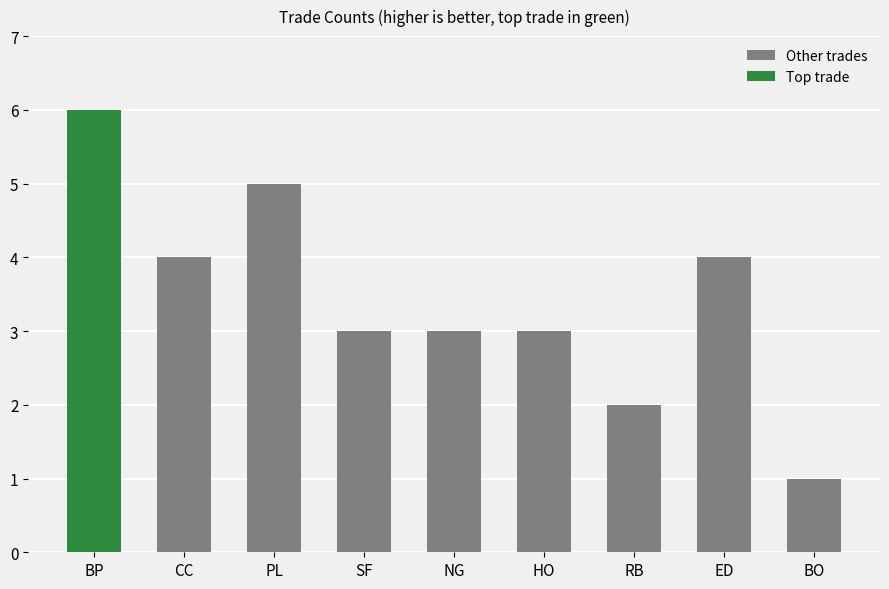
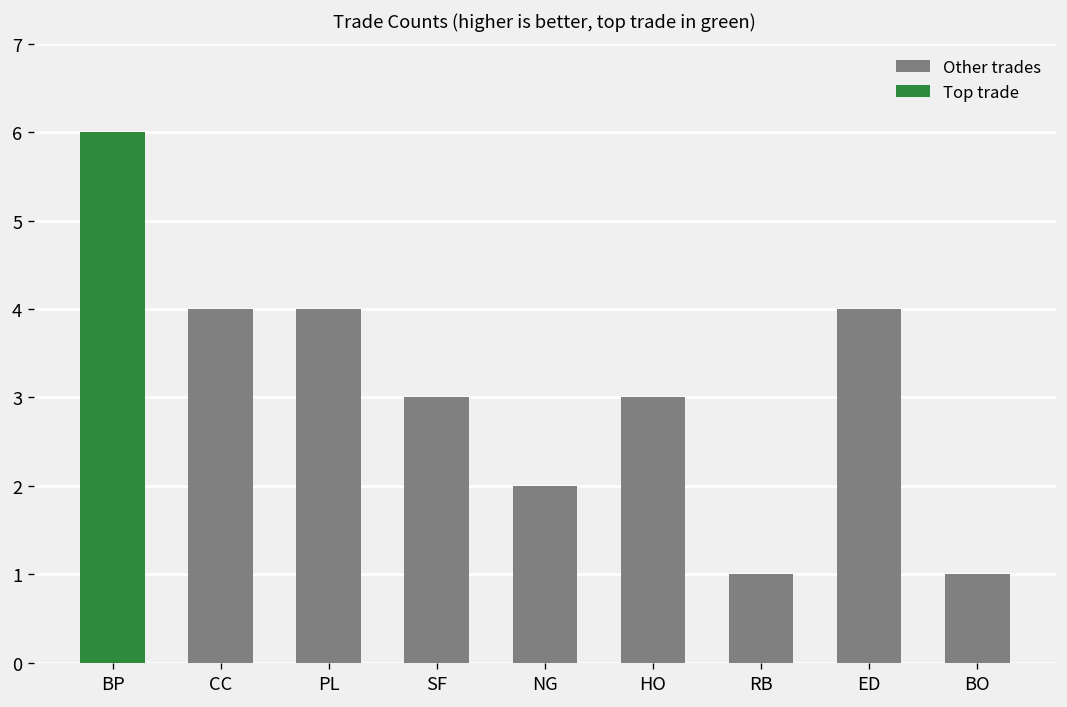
Other trades, PL: 5 -> 4
Other trades, NG: 3 -> 2
Other trades, RB: 2 -> 1
